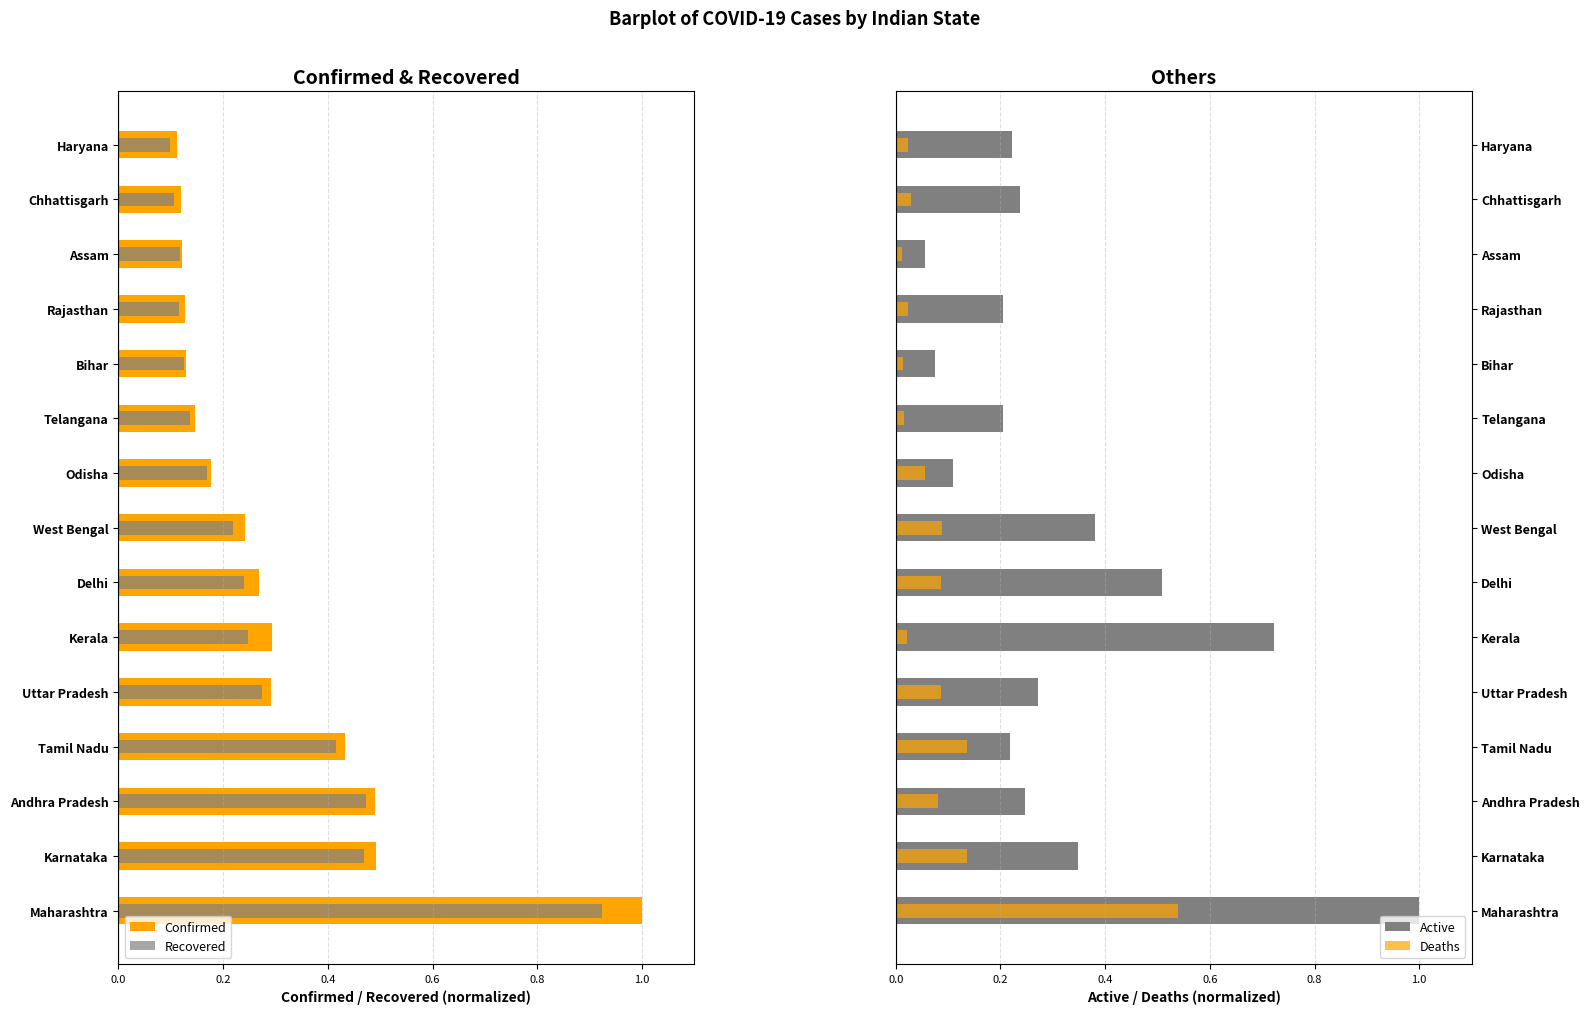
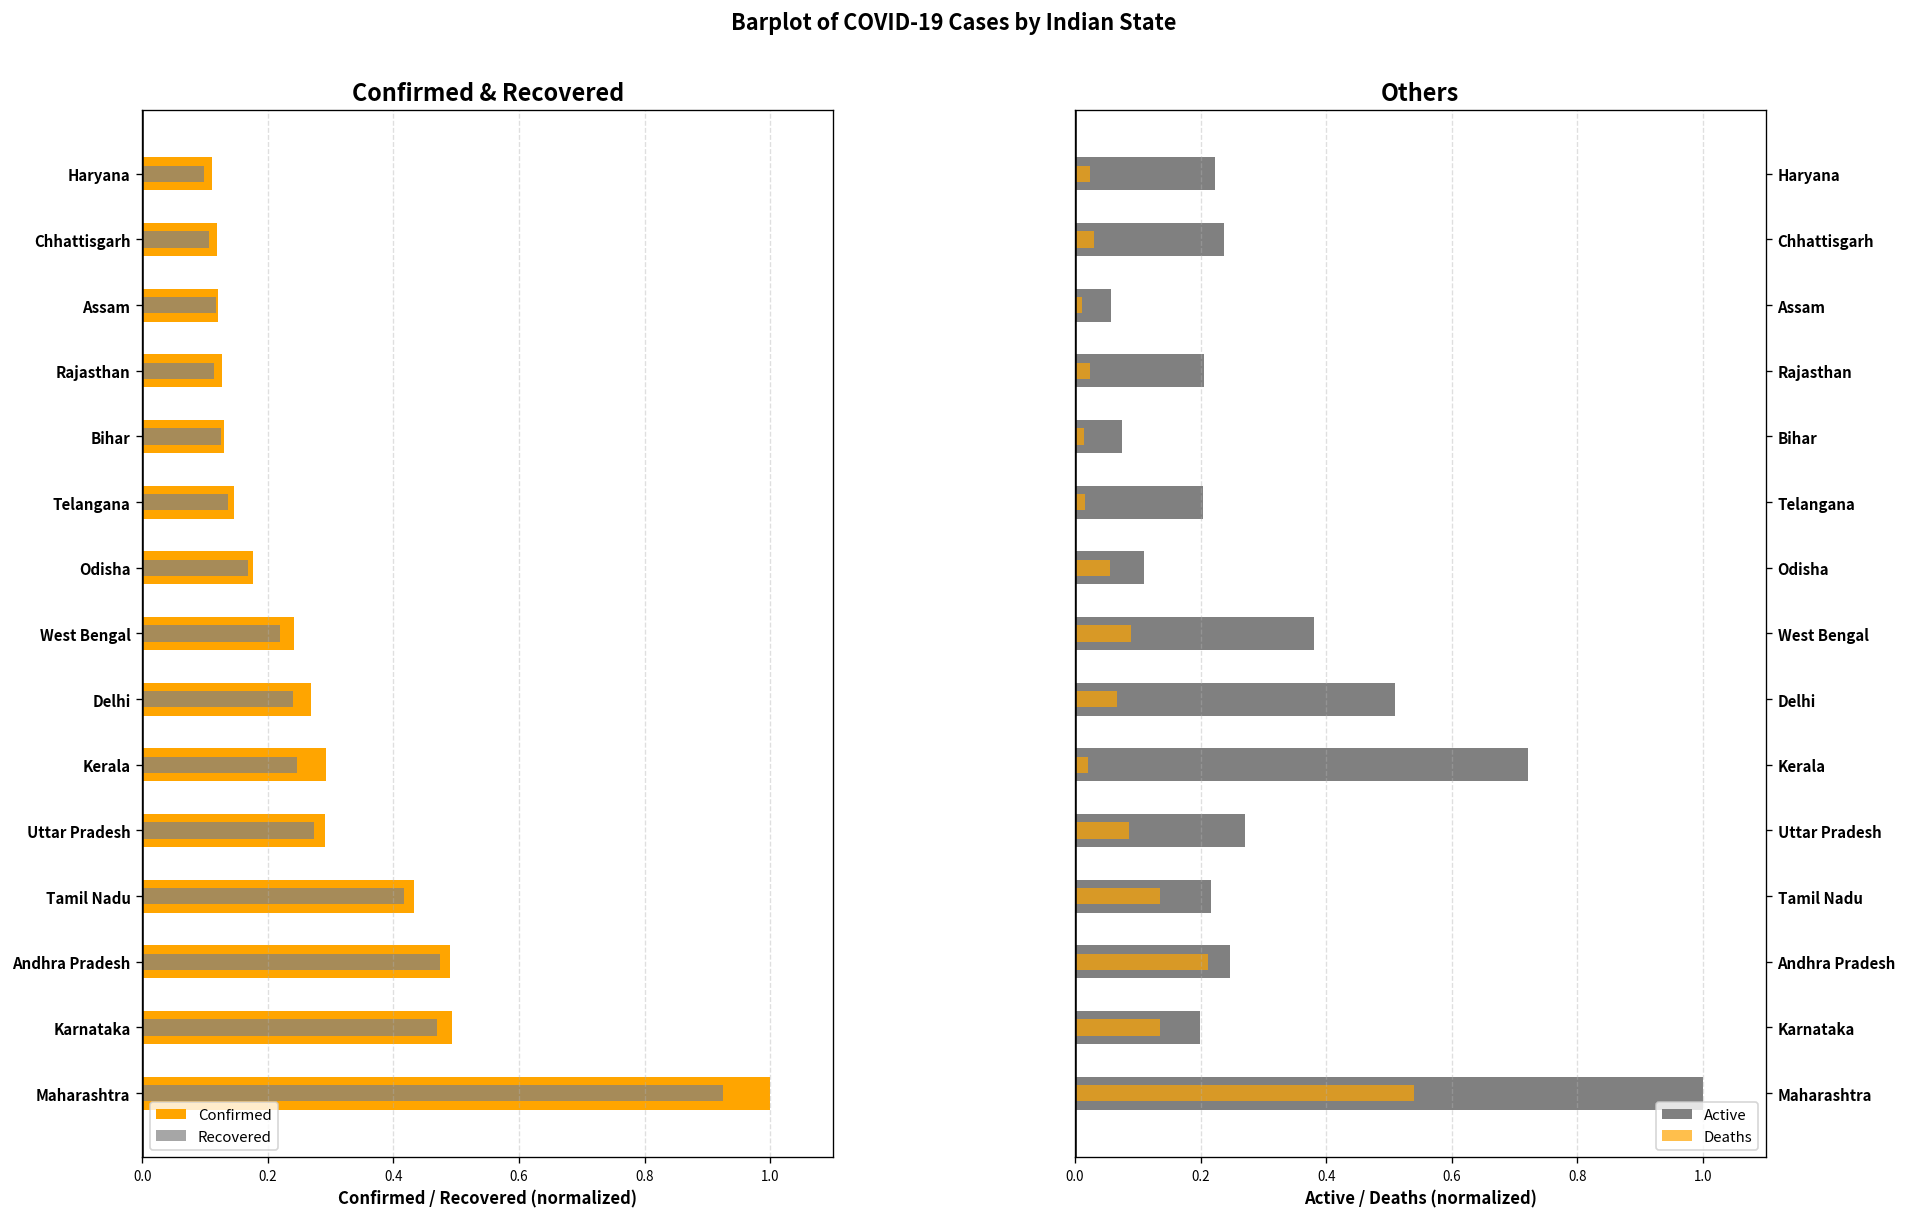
Others, Deaths, Delhi: 0.09 -> 0.07
Others, Deaths, Andhra Pradesh: 0.08 -> 0.21
Others, Active, Karnataka: 0.35 -> 0.20
